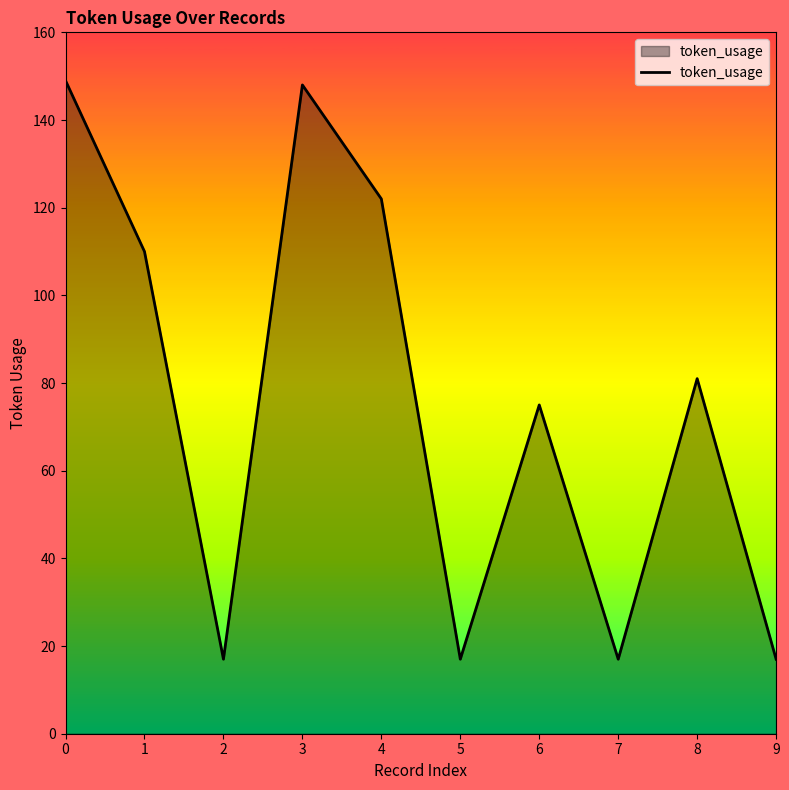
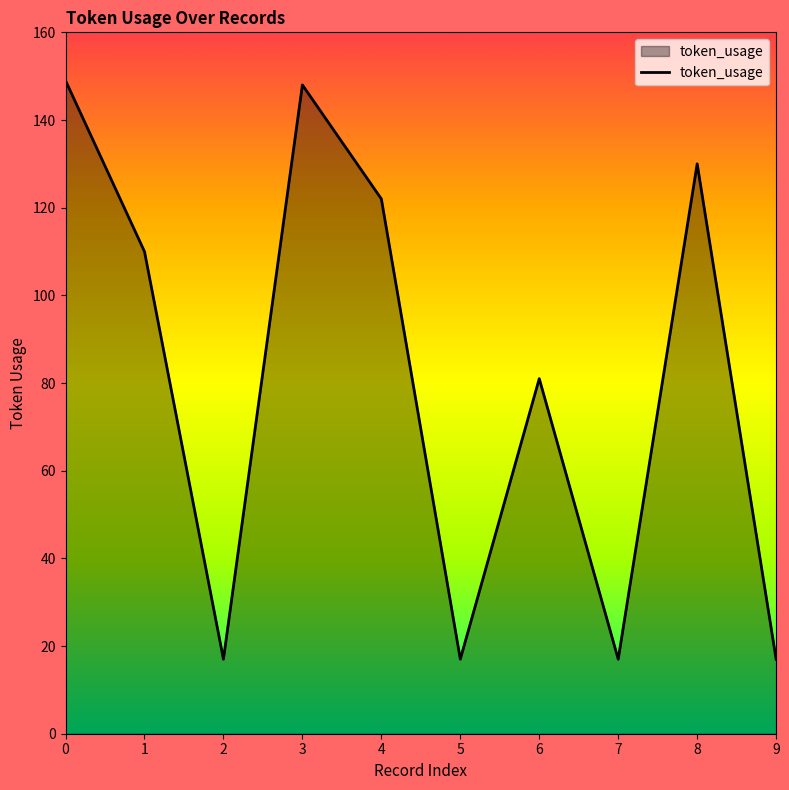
6: 75 -> 81
8: 81 -> 130
